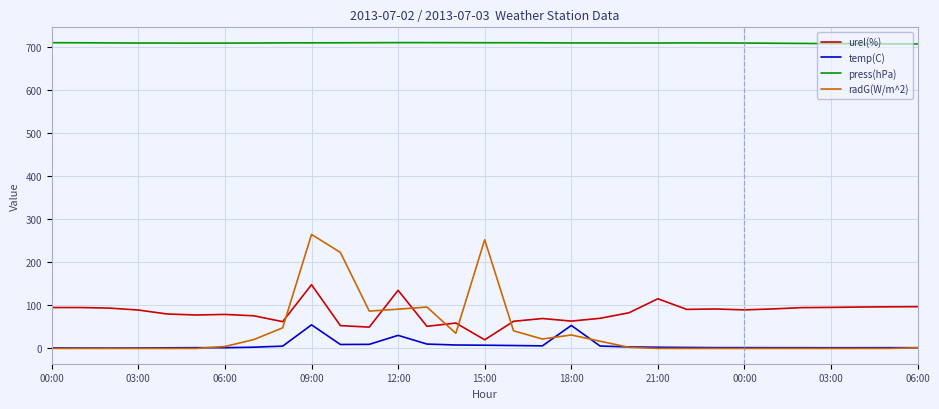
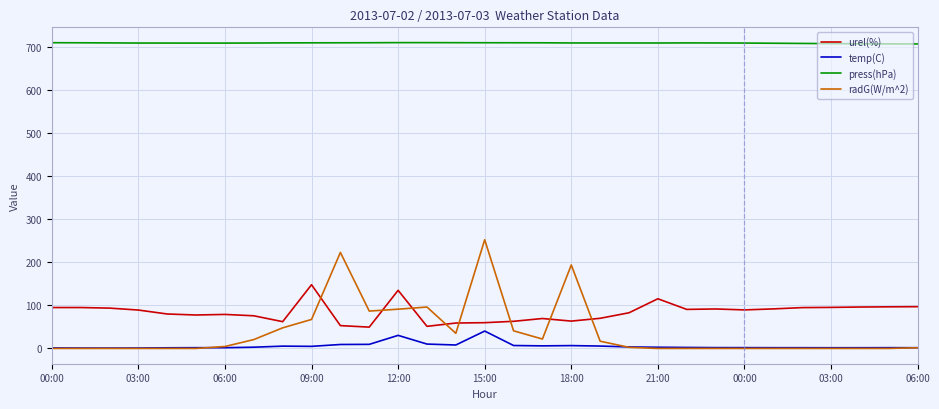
temp(C), 09:00: 50 -> 0
radG(W/m^2), 09:00: 260 -> 70
urel(%), 15:00: 20 -> 60
temp(C), 15:00: 10 -> 40
temp(C), 18:00: 50 -> 10
radG(W/m^2), 18:00: 30 -> 190
